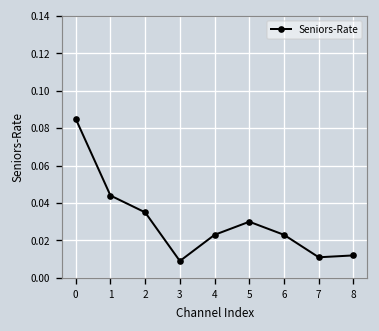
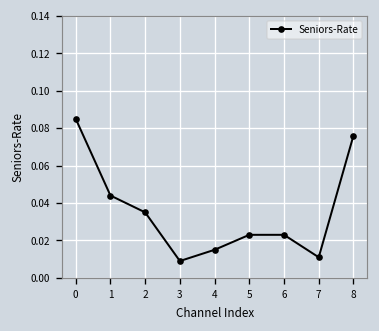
4: 0.023 -> 0.015
5: 0.030 -> 0.023
8: 0.012 -> 0.076
